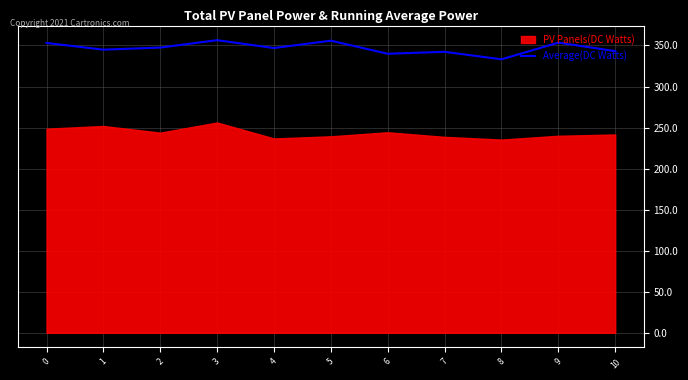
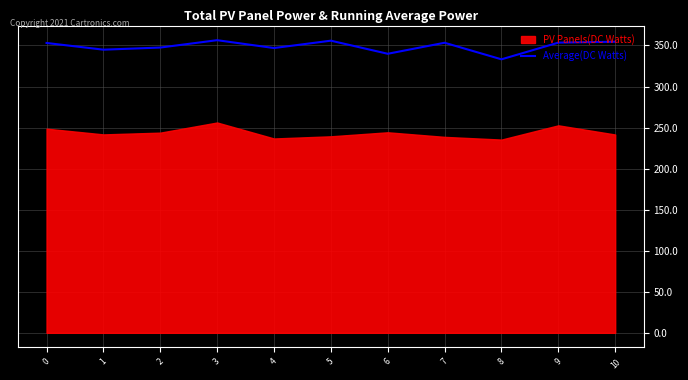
PV Panels(DC Watts), 1: 250 -> 240
Average(DC Watts), 7: 340 -> 350
PV Panels(DC Watts), 9: 240 -> 250
Average(DC Watts), 10: 340 -> 350
